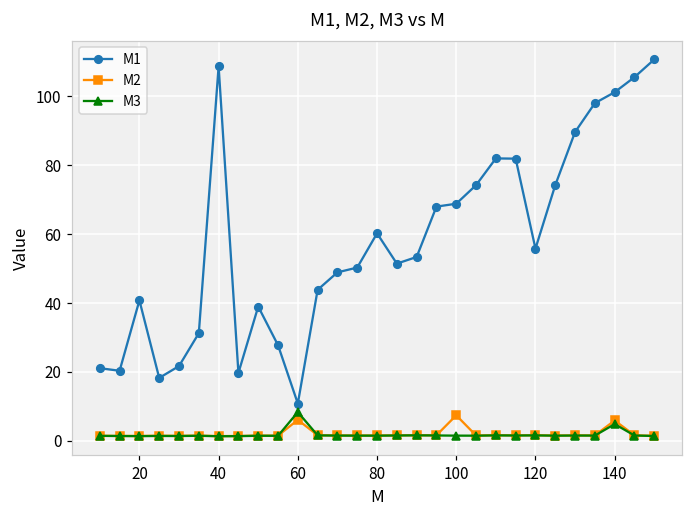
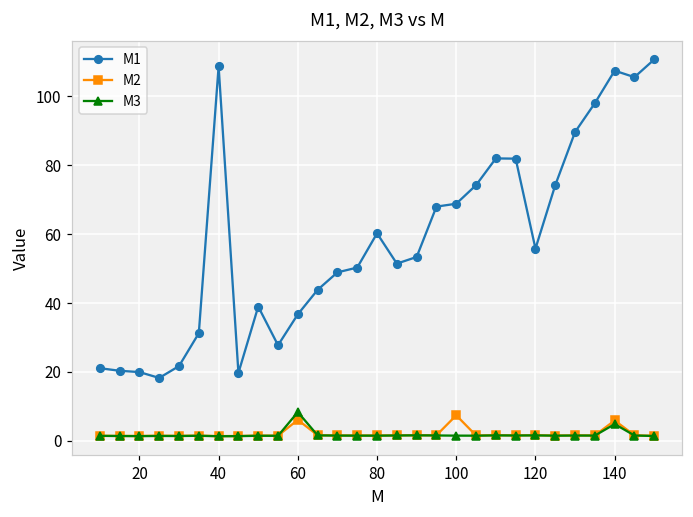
M1, 20: 41 -> 20
M1, 60: 11 -> 37
M1, 140: 101 -> 107
